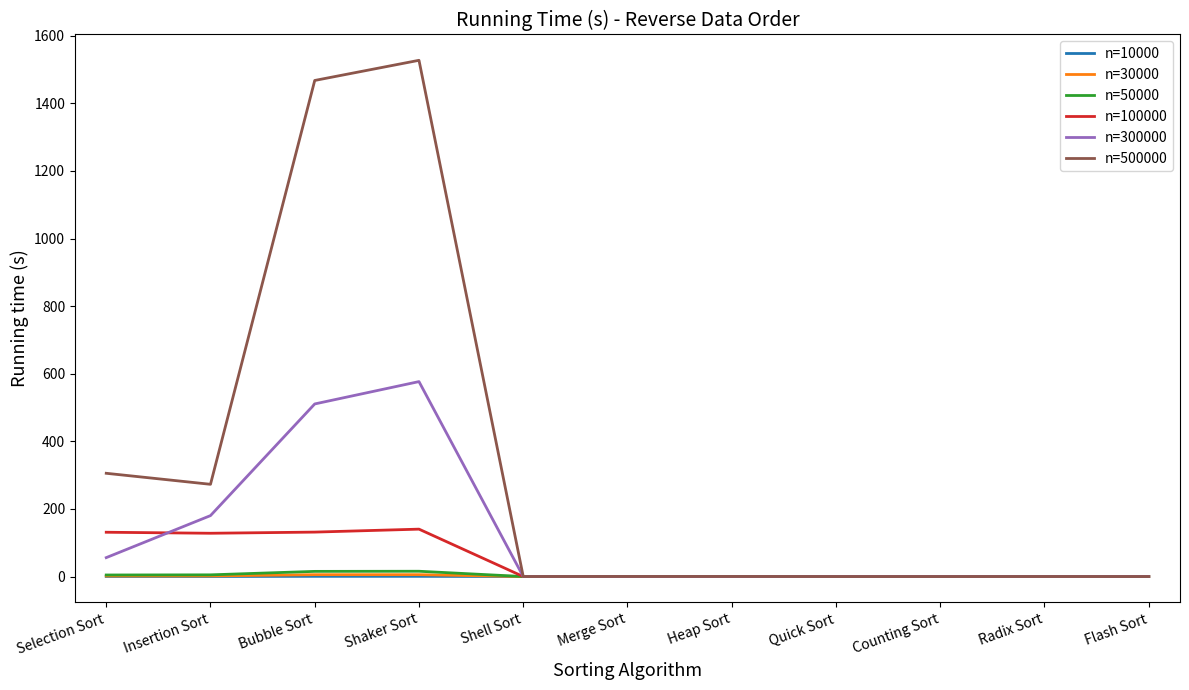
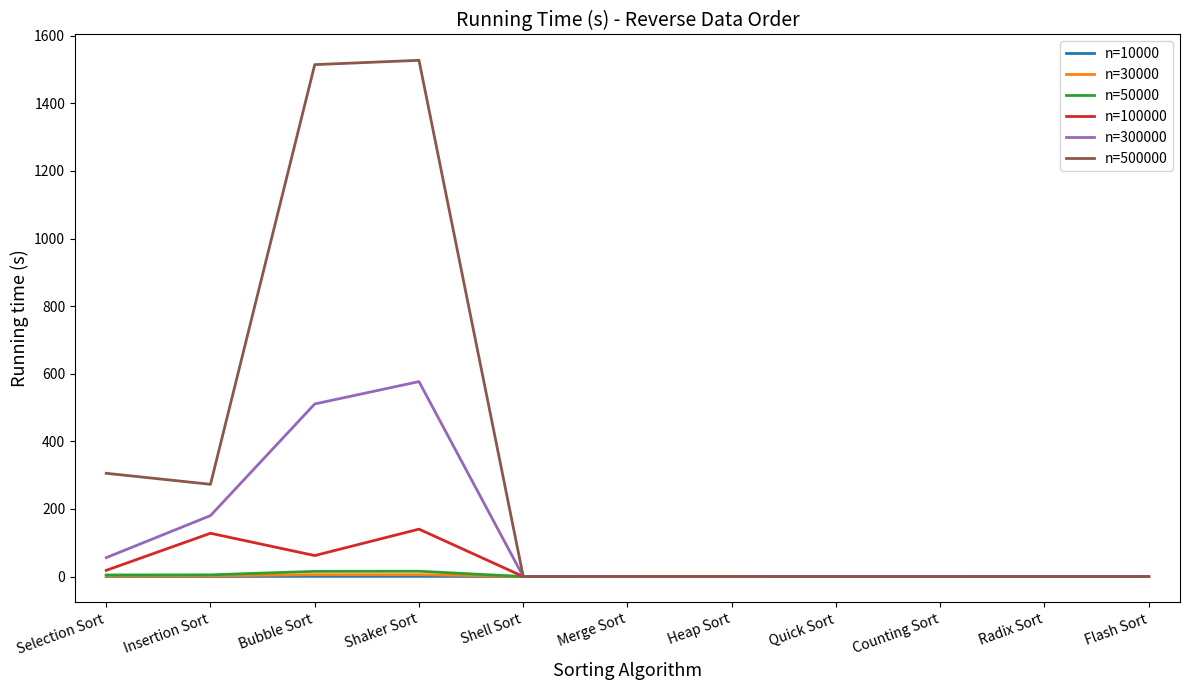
n=100000, Selection Sort: 130 -> 20
n=100000, Bubble Sort: 130 -> 60
n=500000, Bubble Sort: 1470 -> 1510
